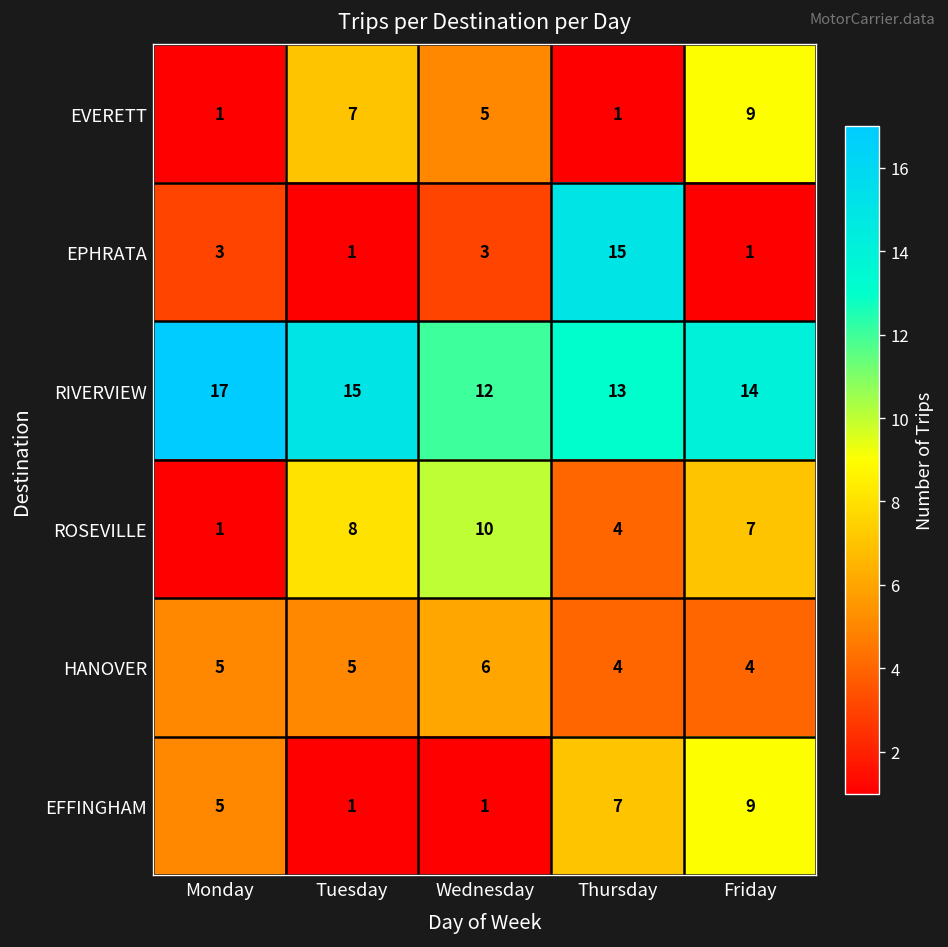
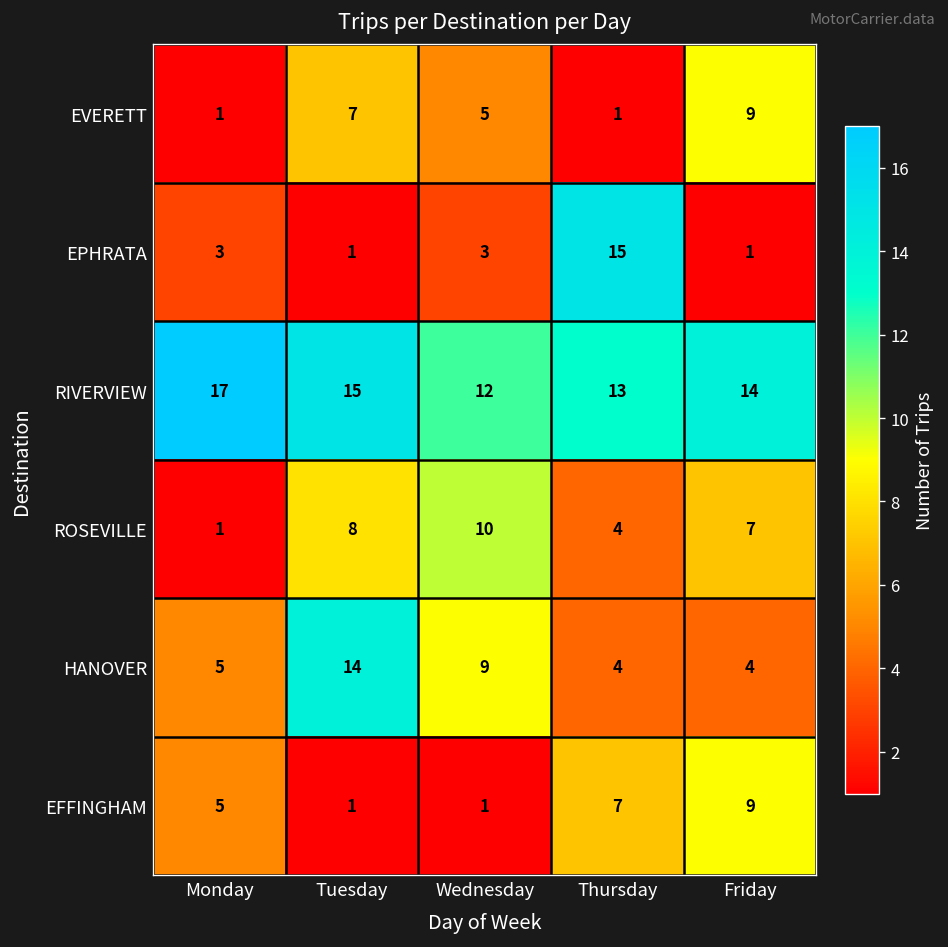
HANOVER, Tuesday: 5 -> 14
HANOVER, Wednesday: 6 -> 9
